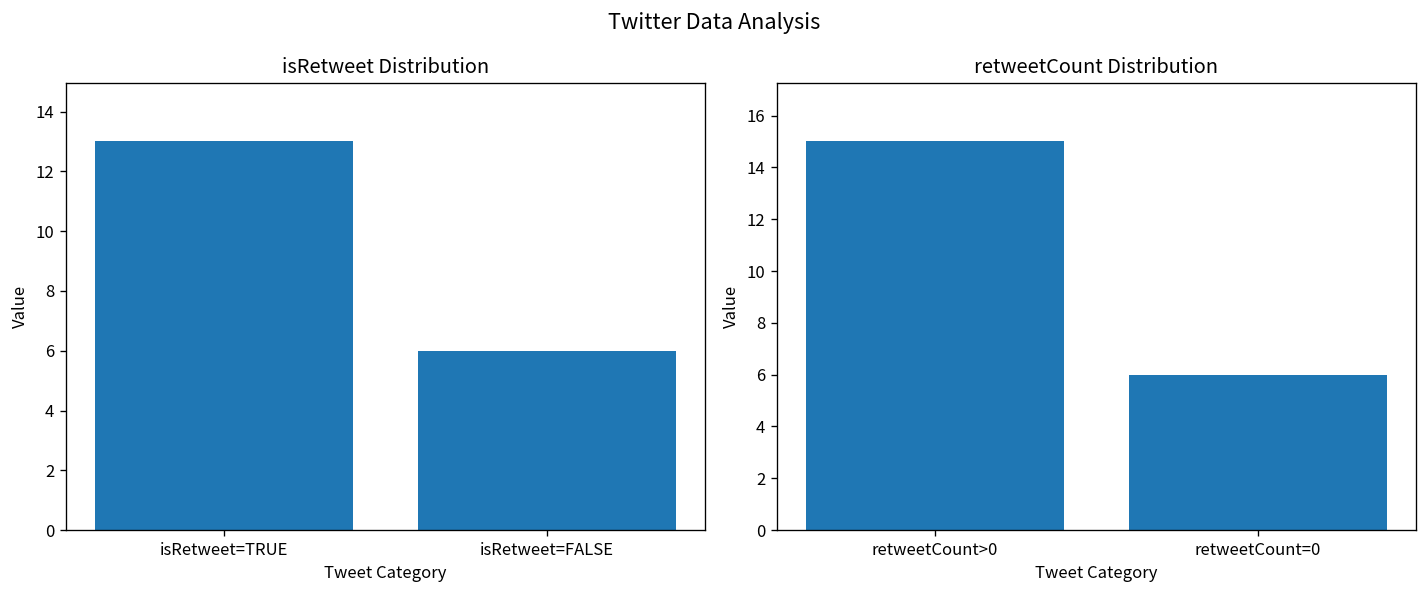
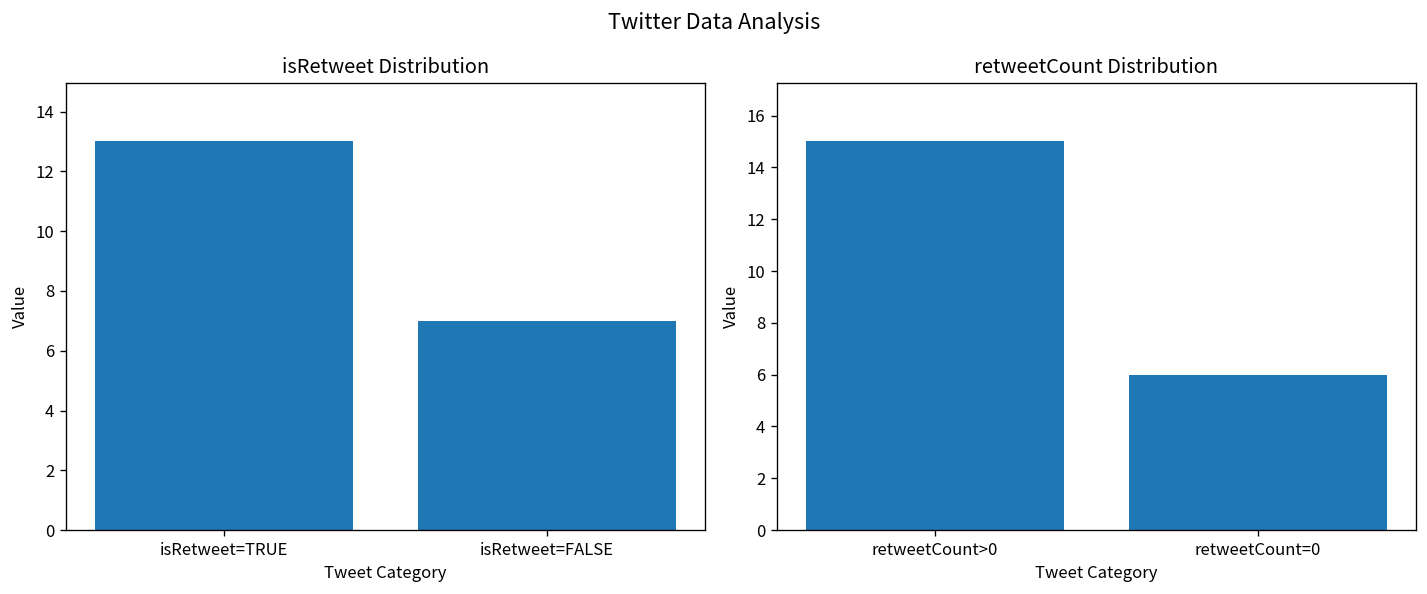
isRetweet Distribution, isRetweet=FALSE: 6 -> 7
